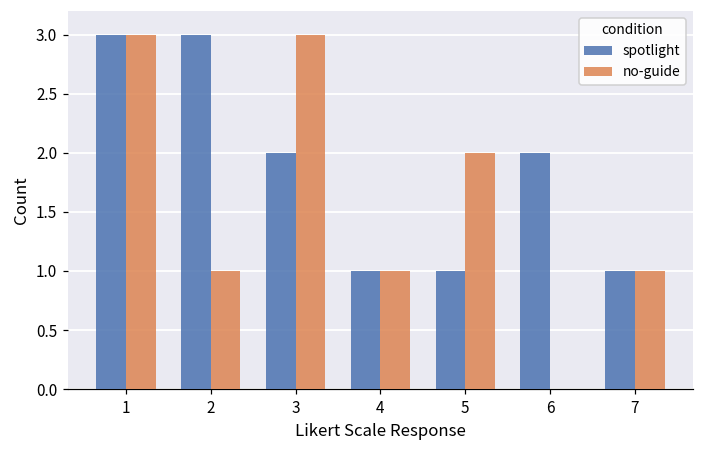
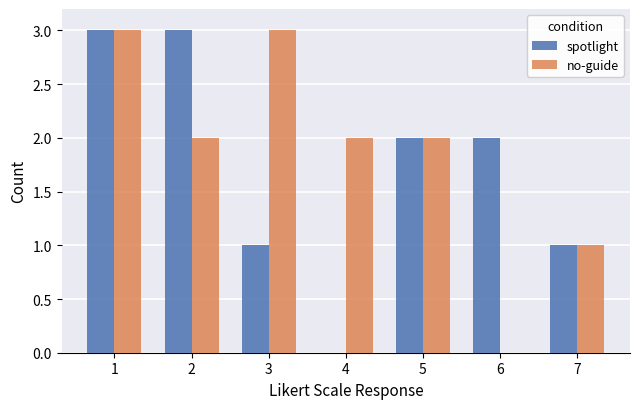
no-guide, 2: 1 -> 2
spotlight, 3: 2 -> 1
spotlight, 4: 1 -> 0
no-guide, 4: 1 -> 2
spotlight, 5: 1 -> 2
